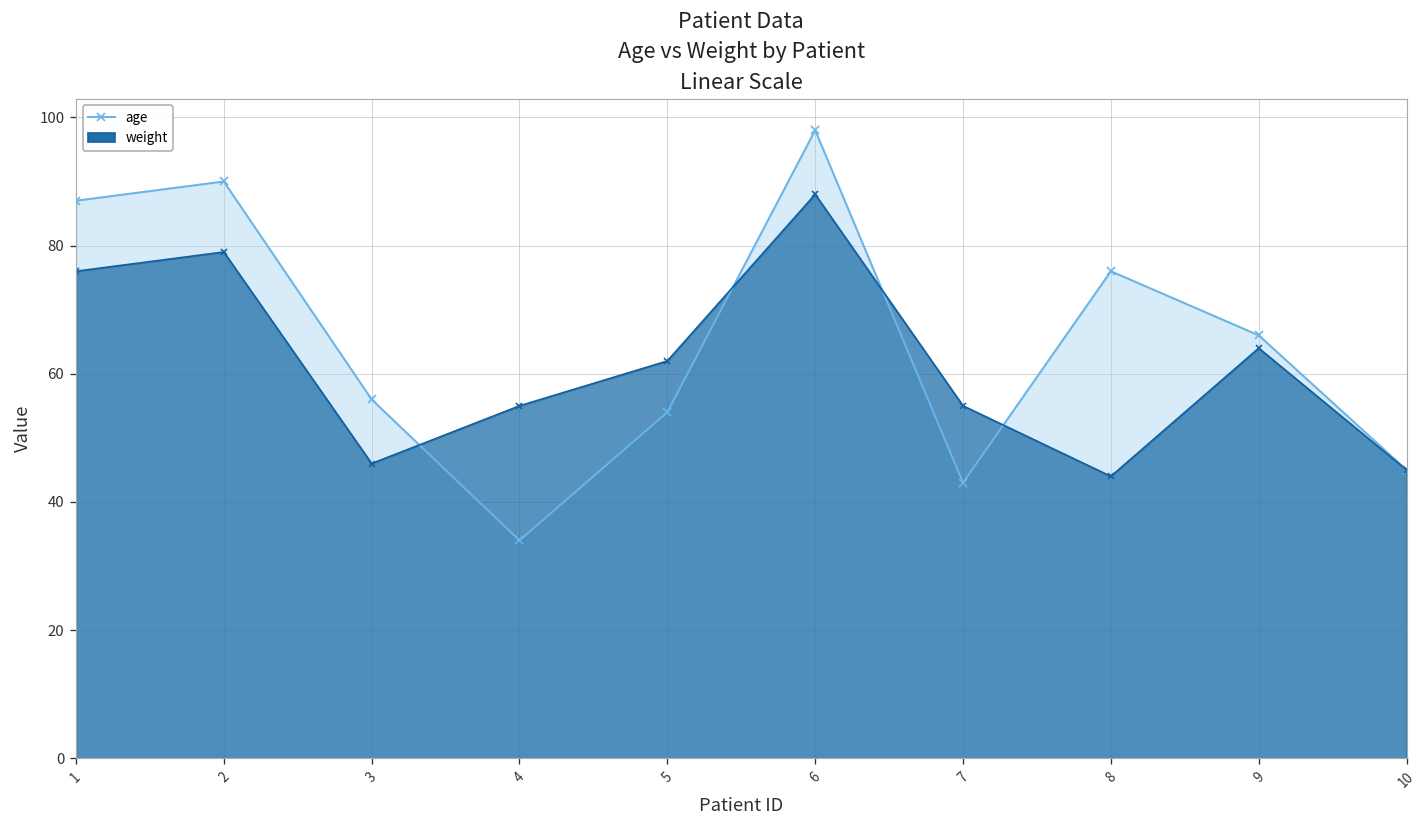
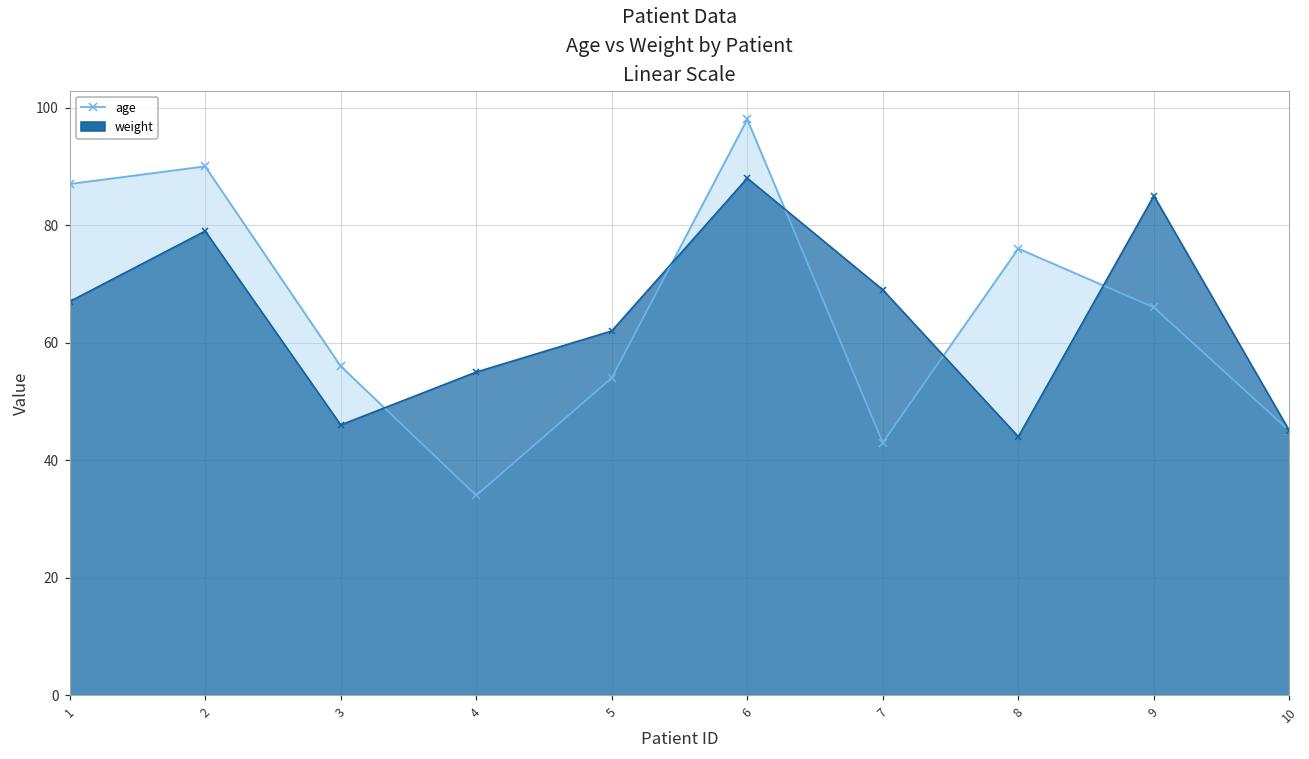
weight, 1: 76 -> 67
weight, 7: 55 -> 69
weight, 9: 64 -> 85
